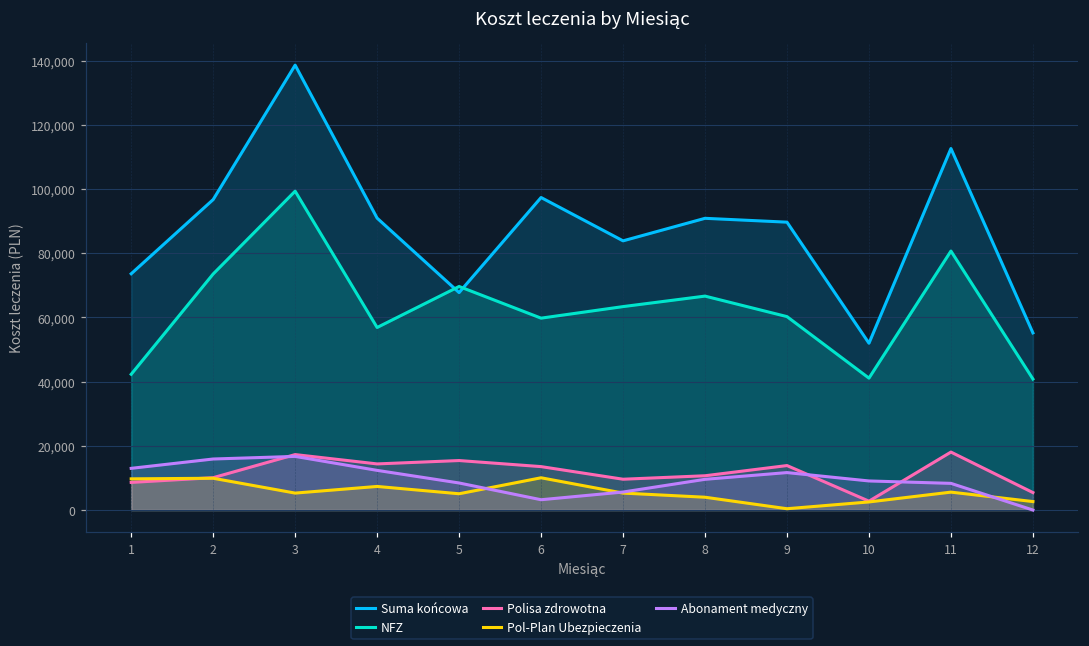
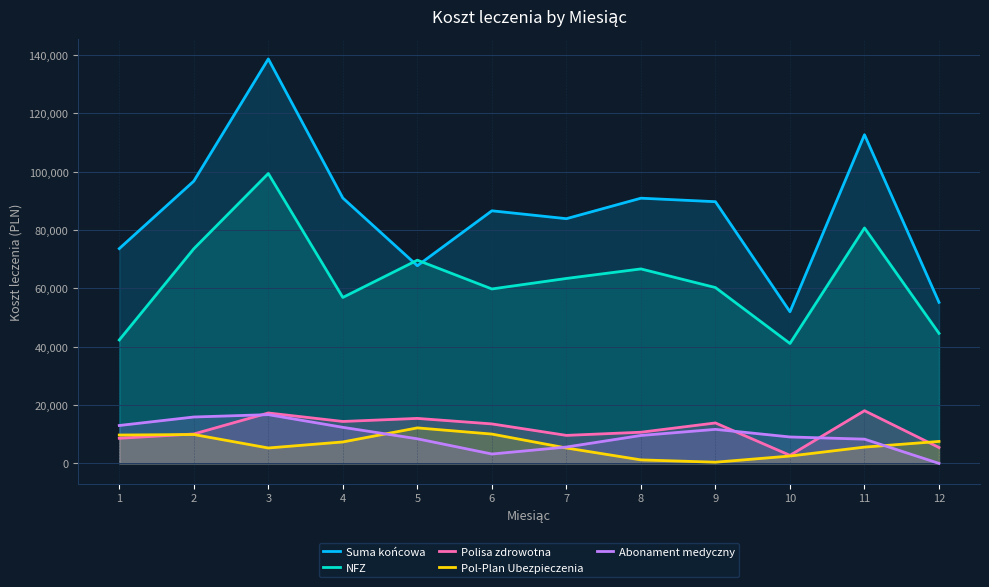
Pol-Plan Ubezpieczenia, 5: 5,000 -> 12,000
Suma końcowa, 6: 97,000 -> 87,000
Pol-Plan Ubezpieczenia, 8: 4,000 -> 1,000
NFZ, 12: 41,000 -> 45,000
Pol-Plan Ubezpieczenia, 12: 3,000 -> 8,000
